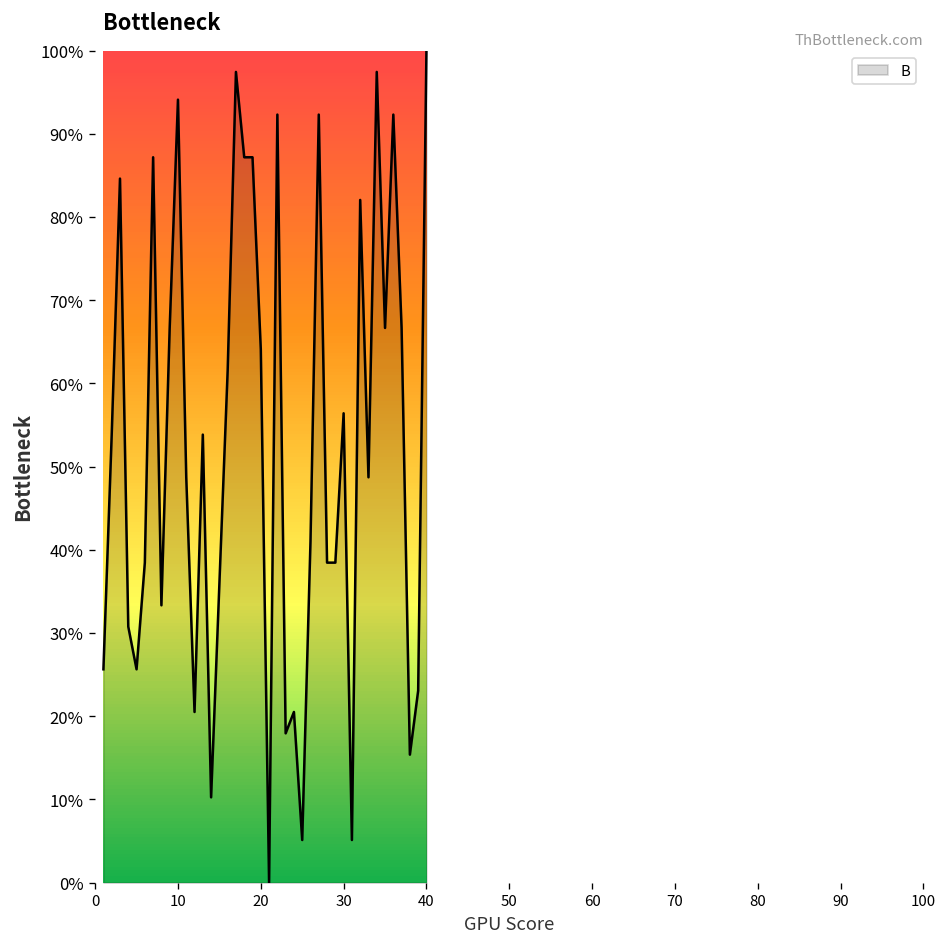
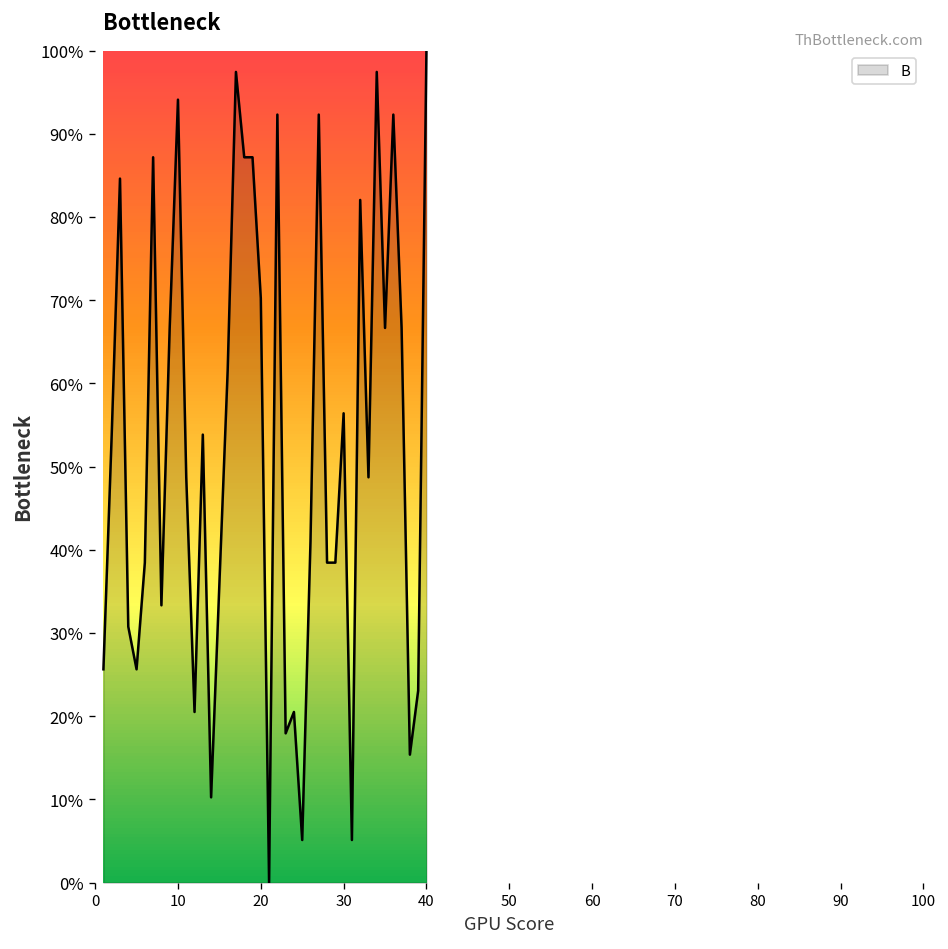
20: 64% -> 70%
